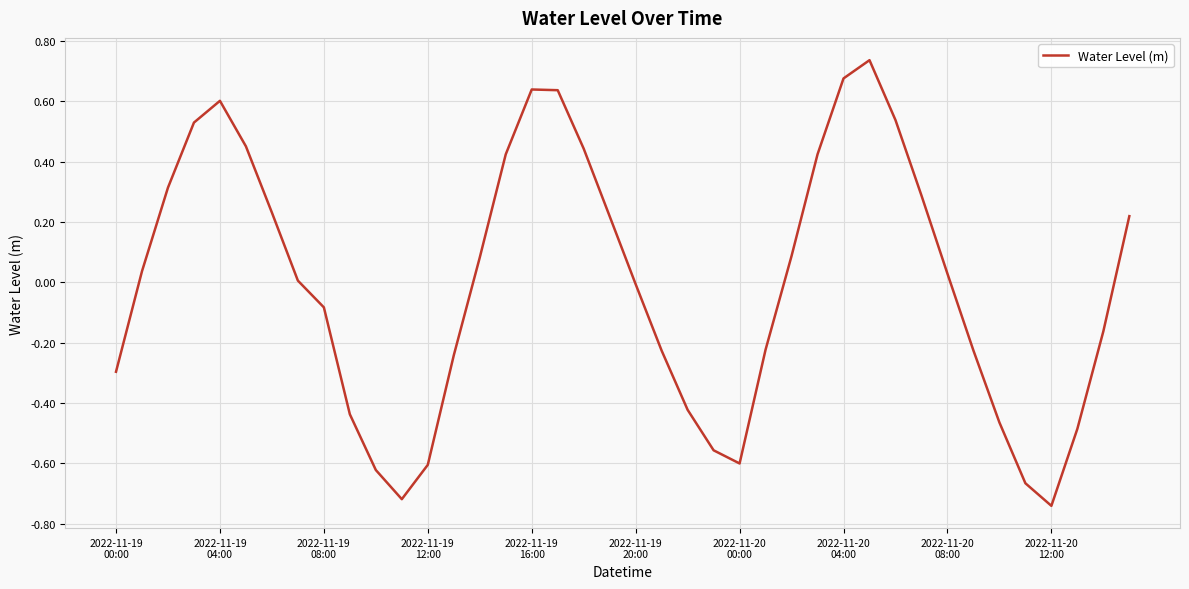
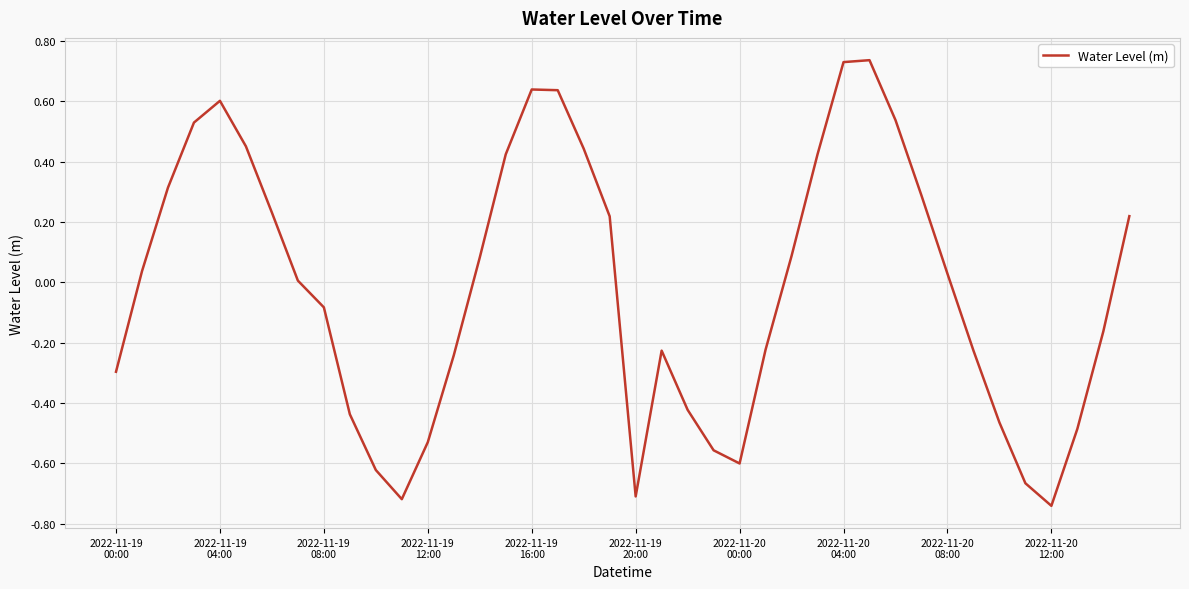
2022-11-19 12:00: -0.61 -> -0.53
2022-11-19 20:00: -0.01 -> -0.71
2022-11-20 04:00: 0.68 -> 0.73
